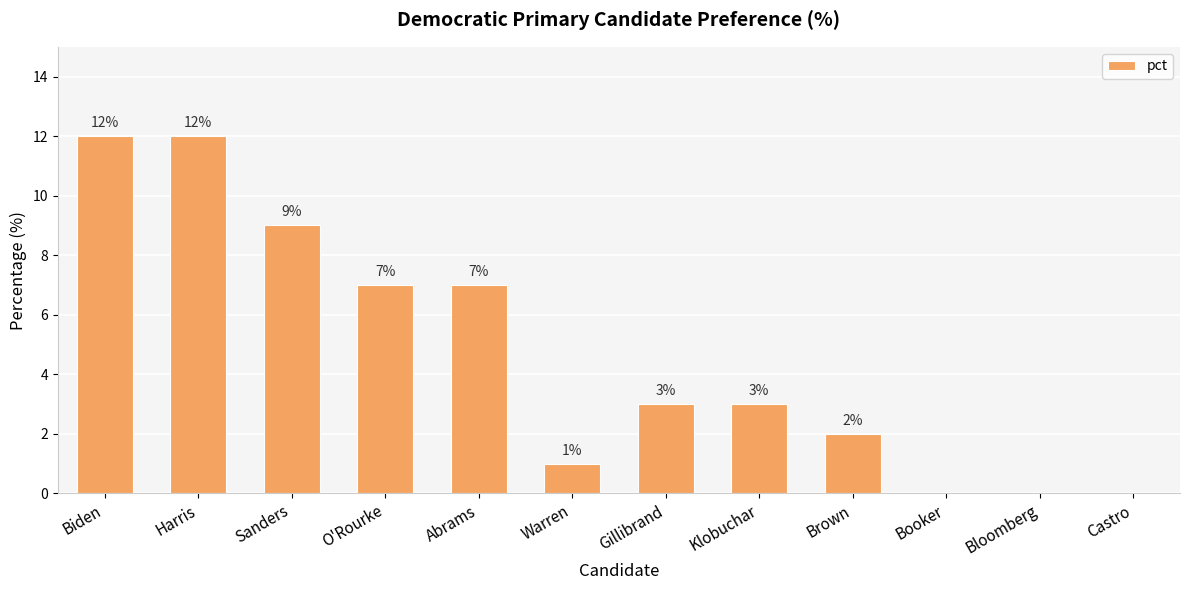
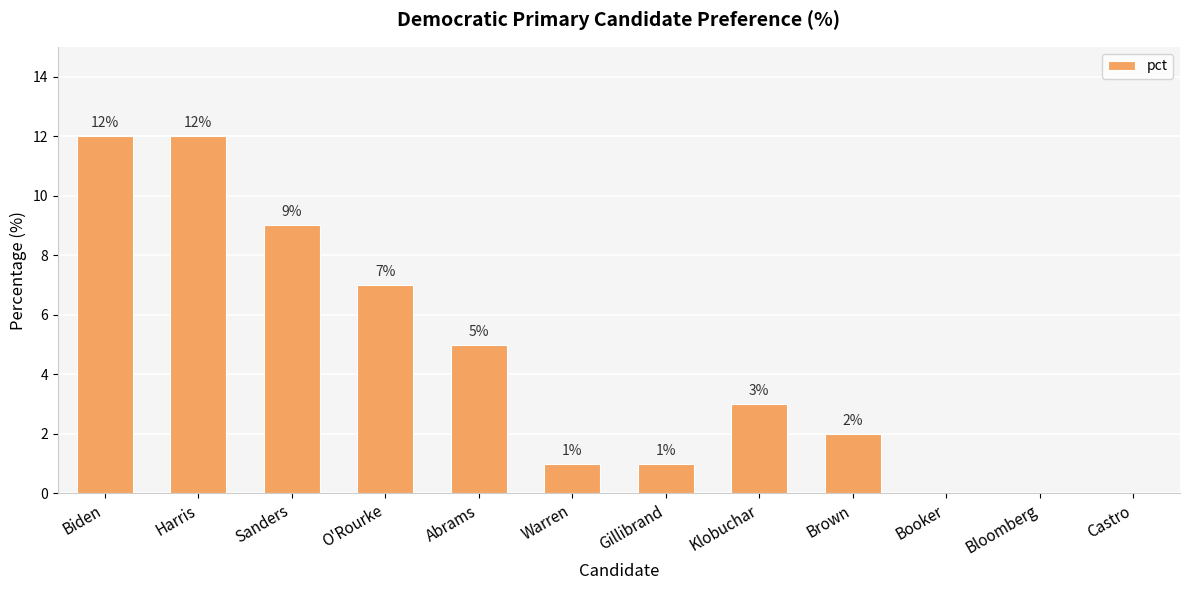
Abrams: 7% -> 5%
Gillibrand: 3% -> 1%
